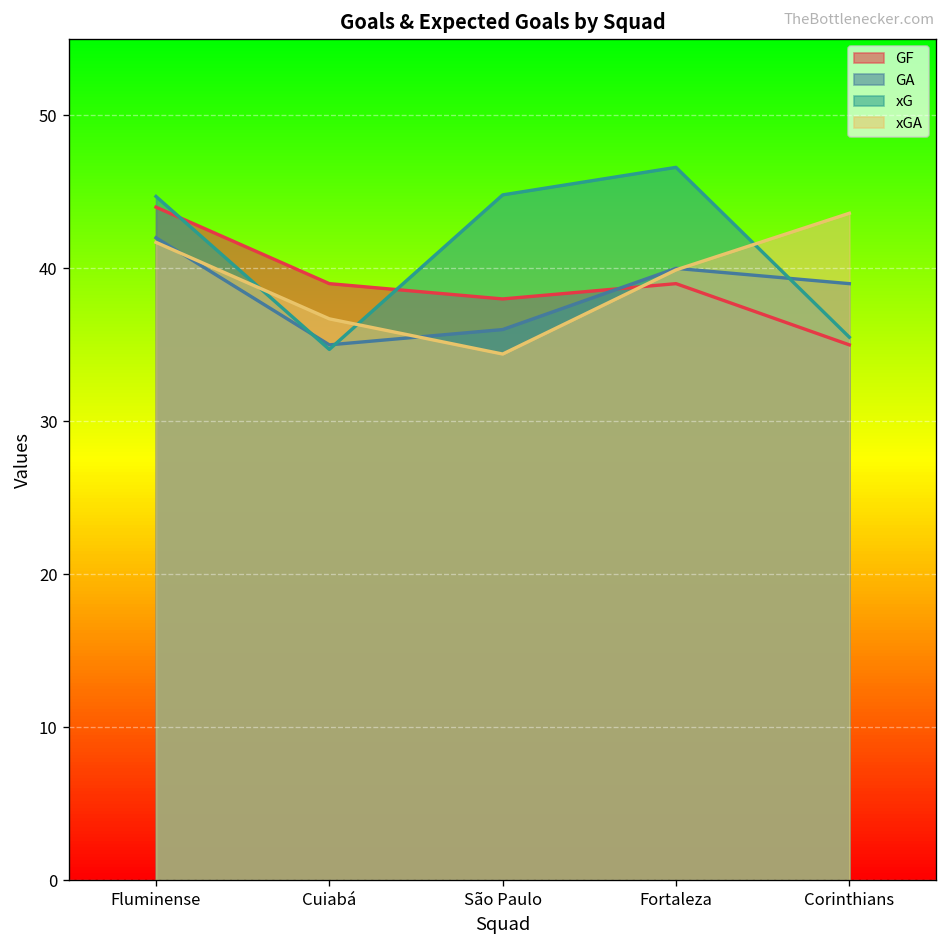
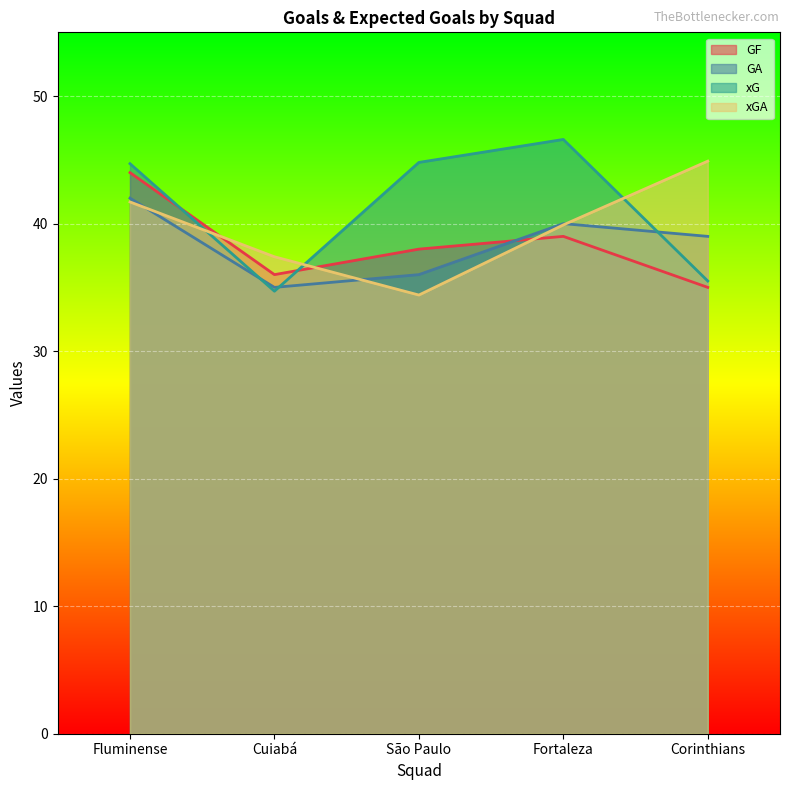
GF, Cuiabá: 39 -> 36
xGA, Cuiabá: 36.7 -> 37.4
xGA, Corinthians: 43.6 -> 44.9
